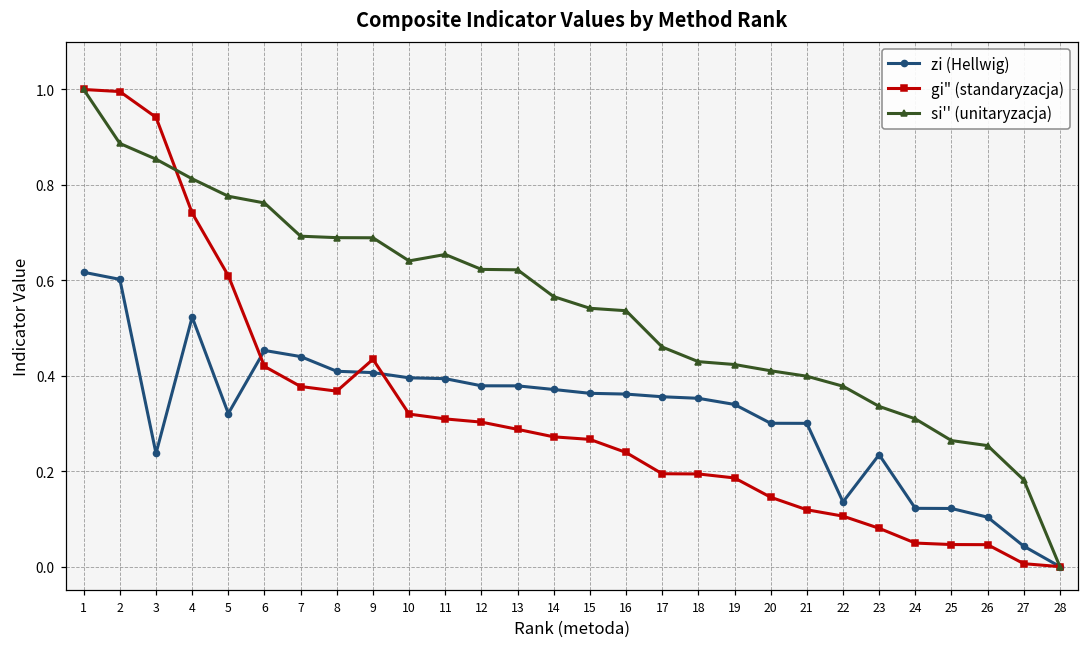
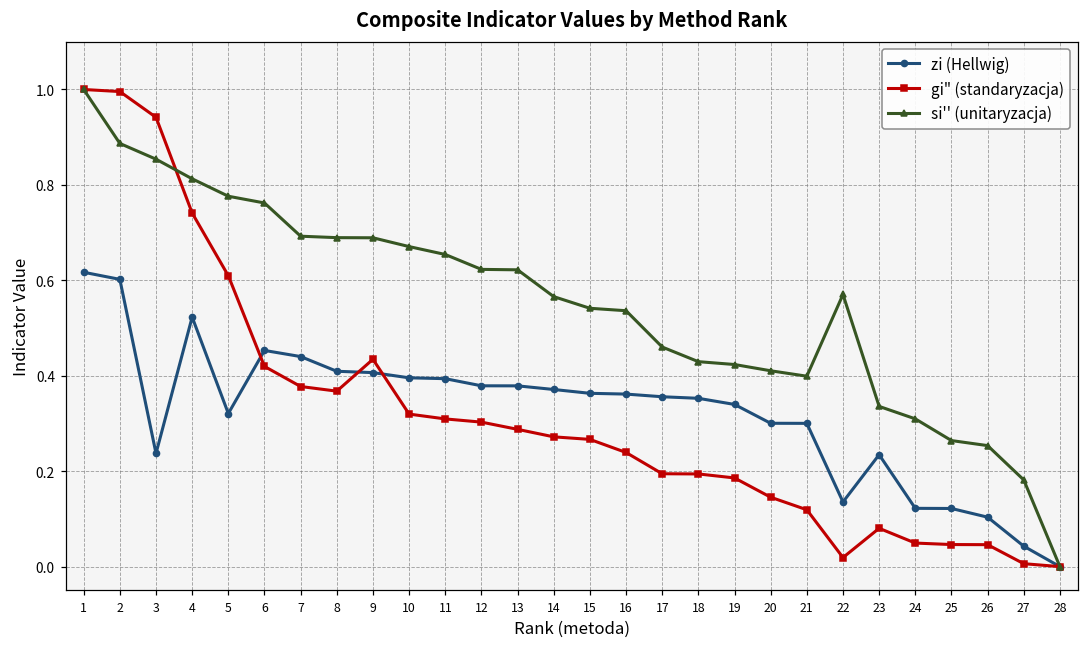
si'' (unitaryzacja), 10: 0.64 -> 0.67
gi" (standaryzacja), 22: 0.11 -> 0.02
si'' (unitaryzacja), 22: 0.38 -> 0.57
